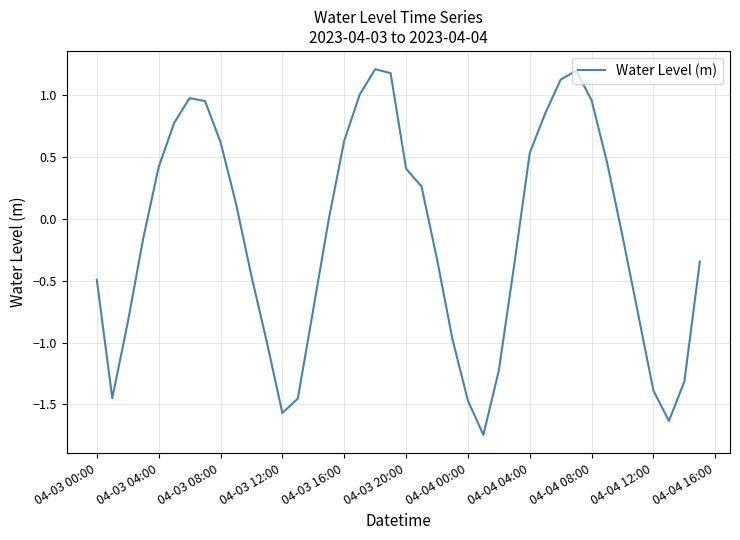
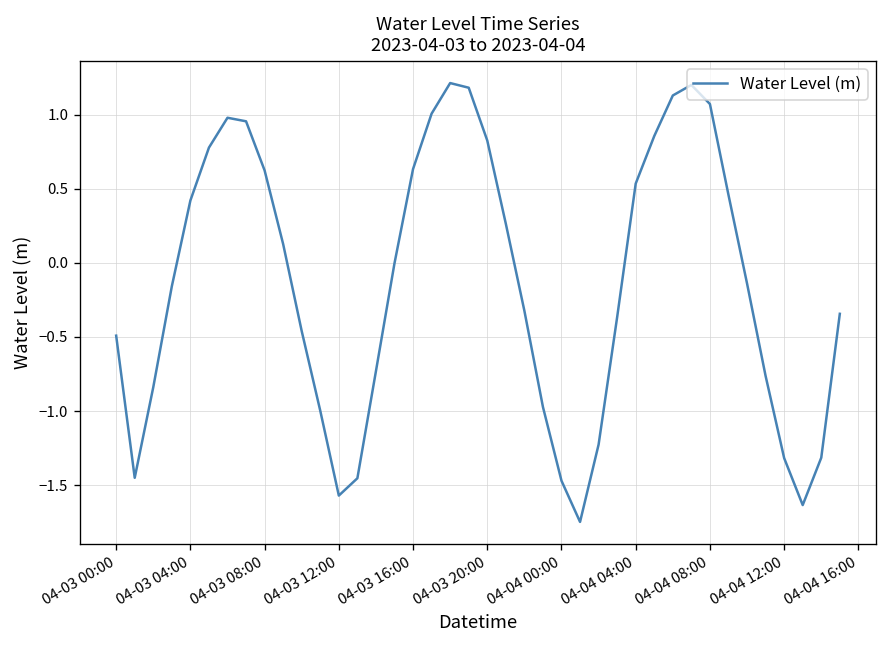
04-03 20:00: 0.41 -> 0.83
04-04 08:00: 0.96 -> 1.07
04-04 12:00: -1.39 -> -1.32
